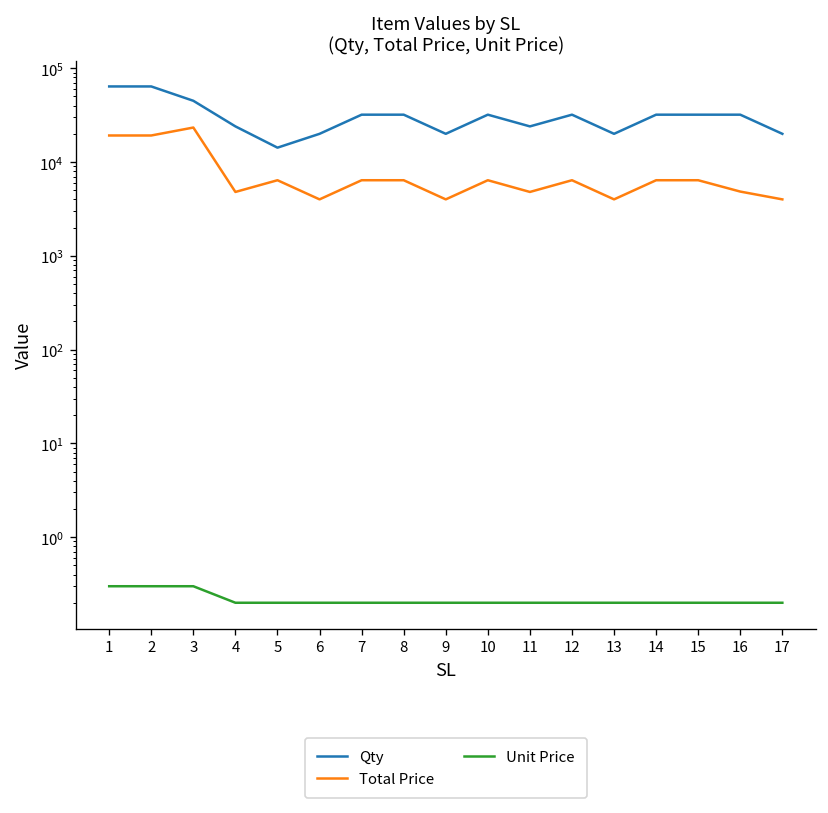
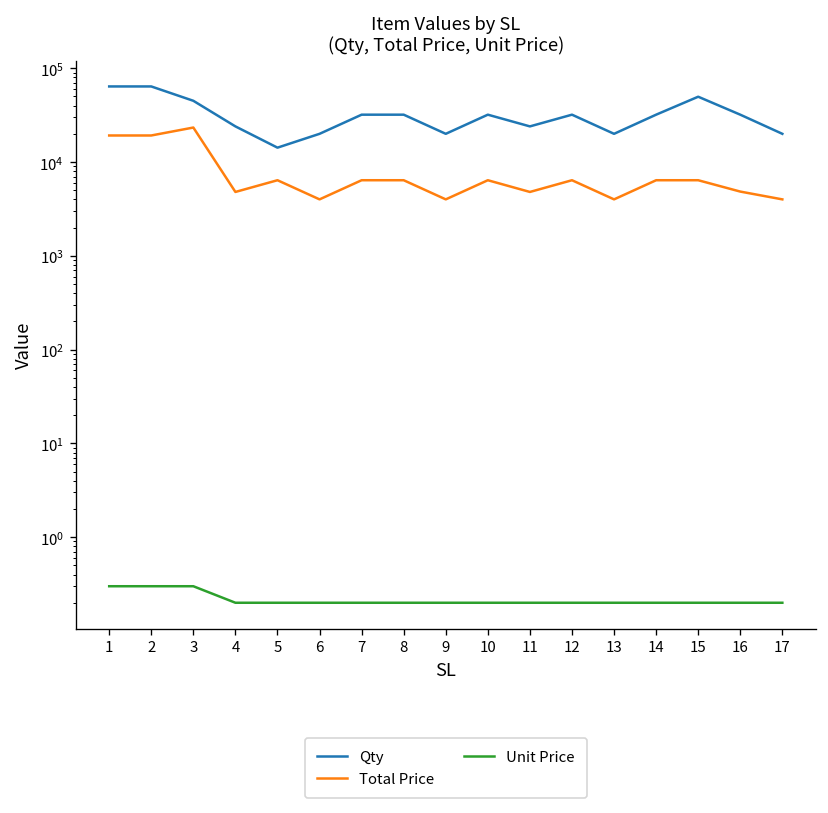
Qty, 15: 32000 -> 50000
